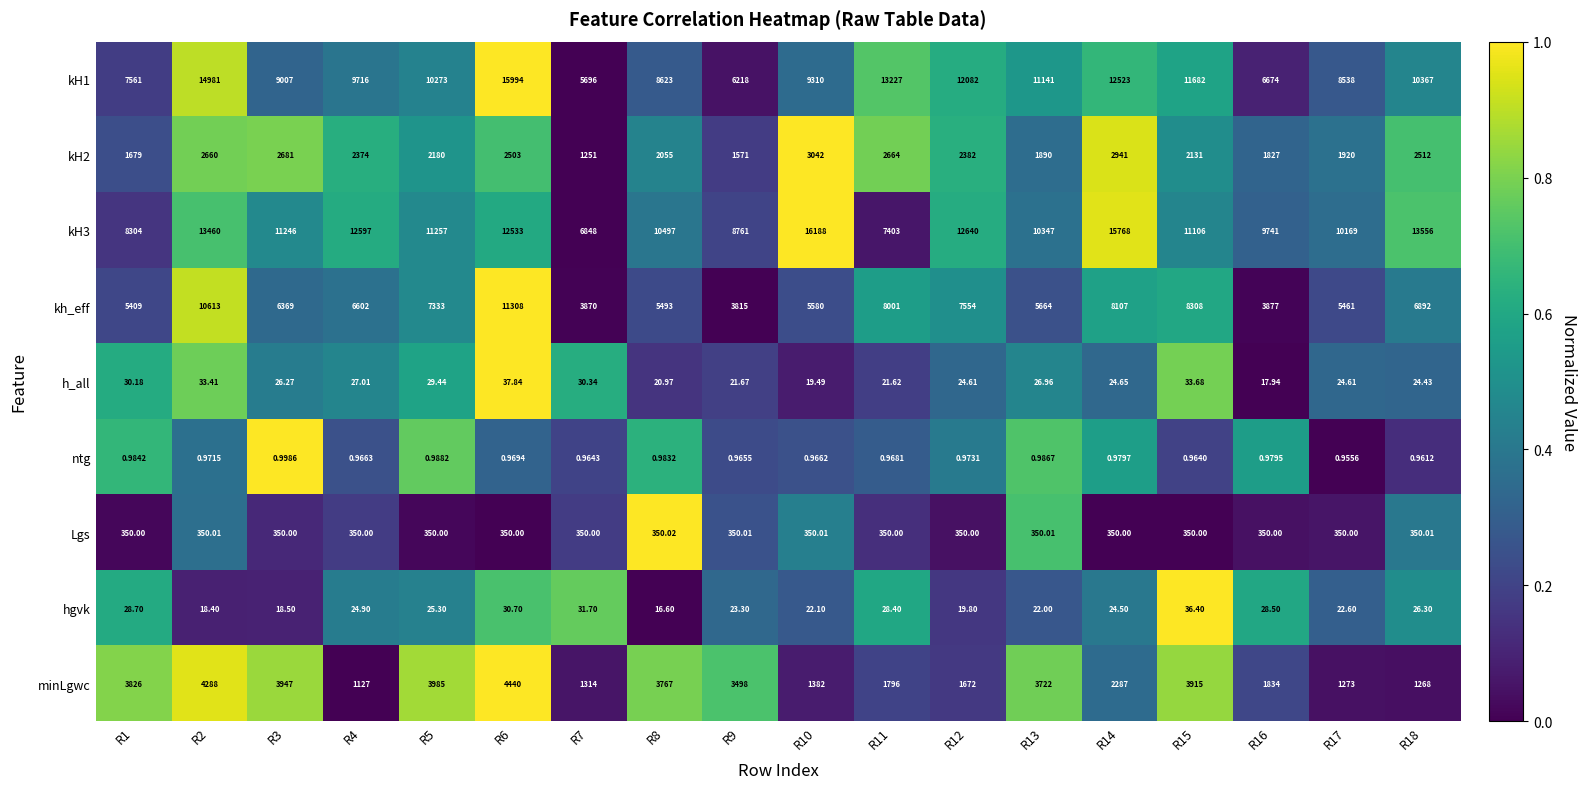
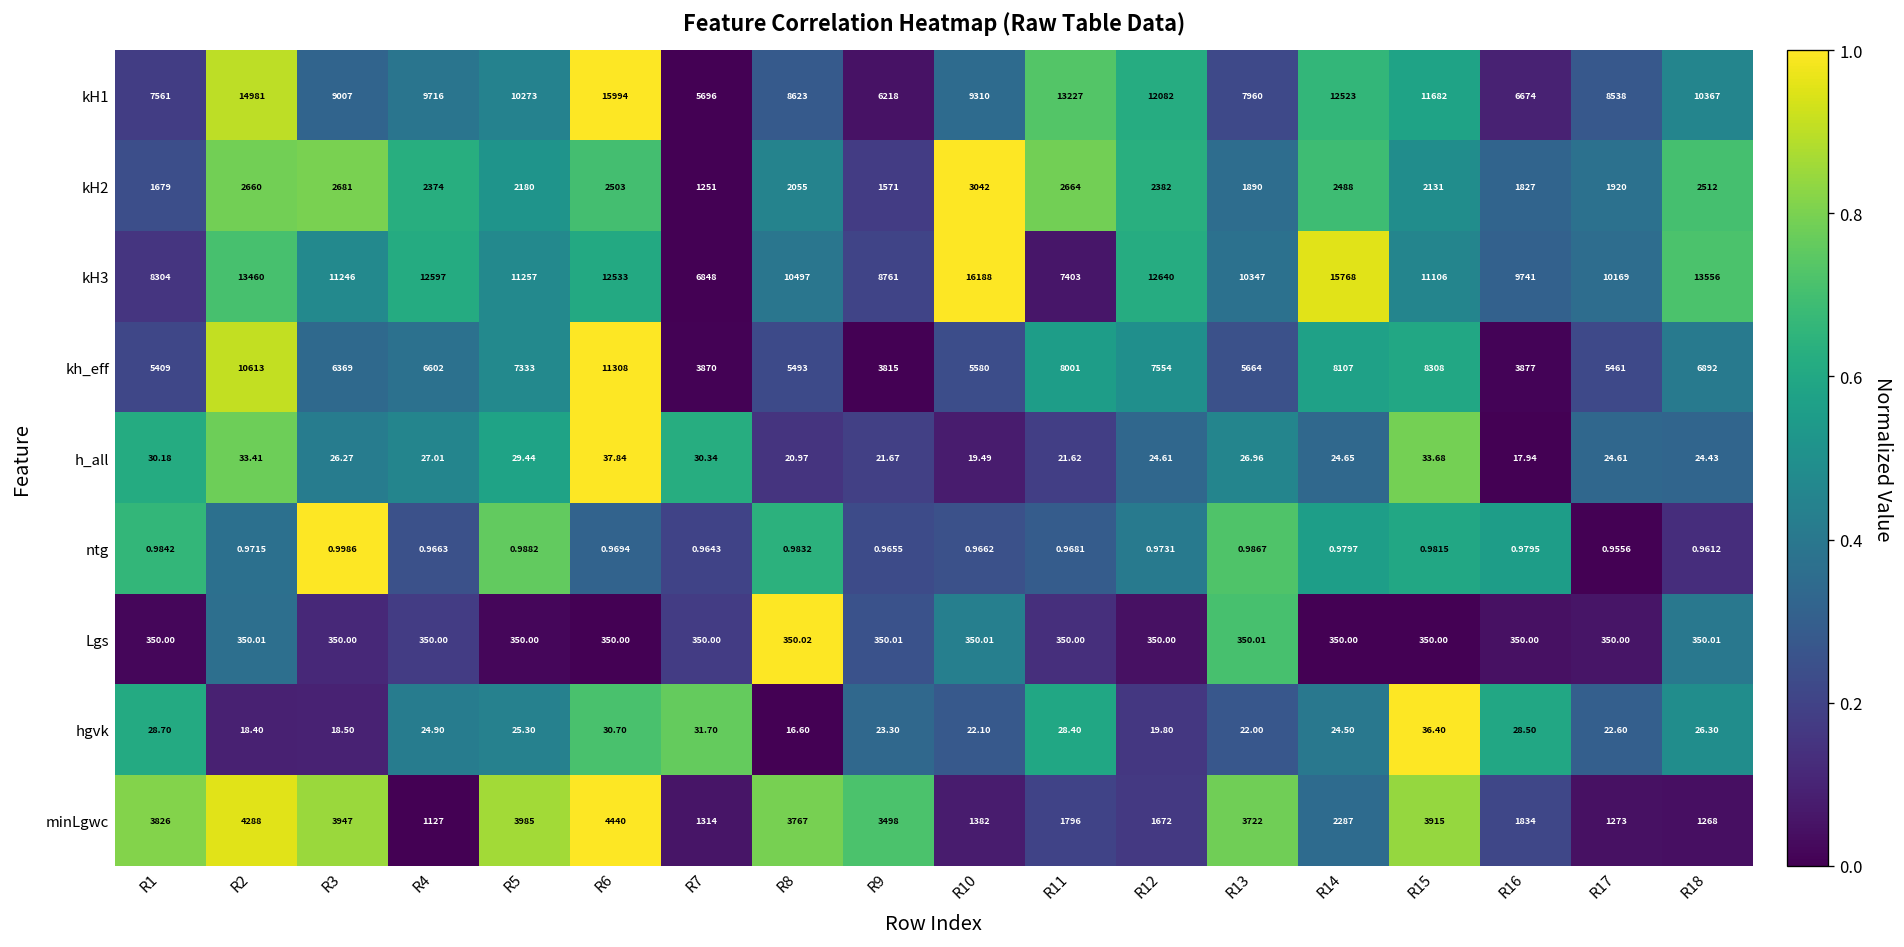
kH1, R13: 11141 -> 7960
kH2, R14: 2941 -> 2488
ntg, R15: 0.9640 -> 0.9815
